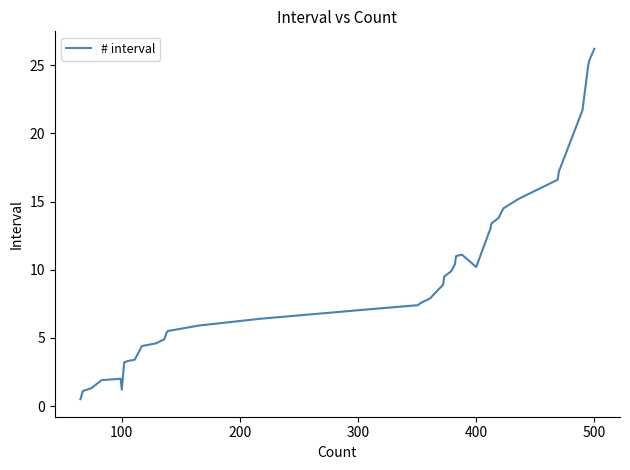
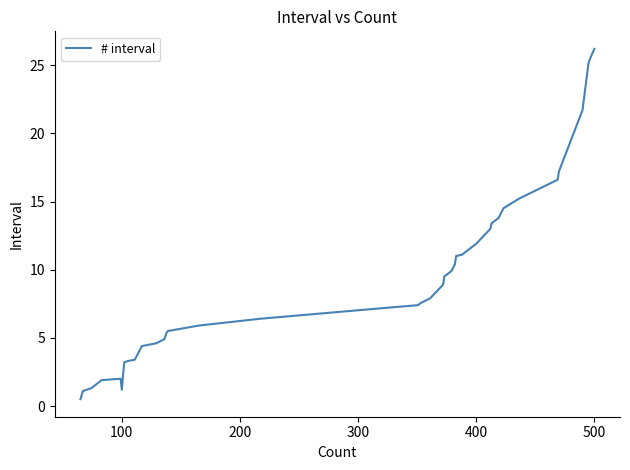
400: 10.2 -> 11.9
